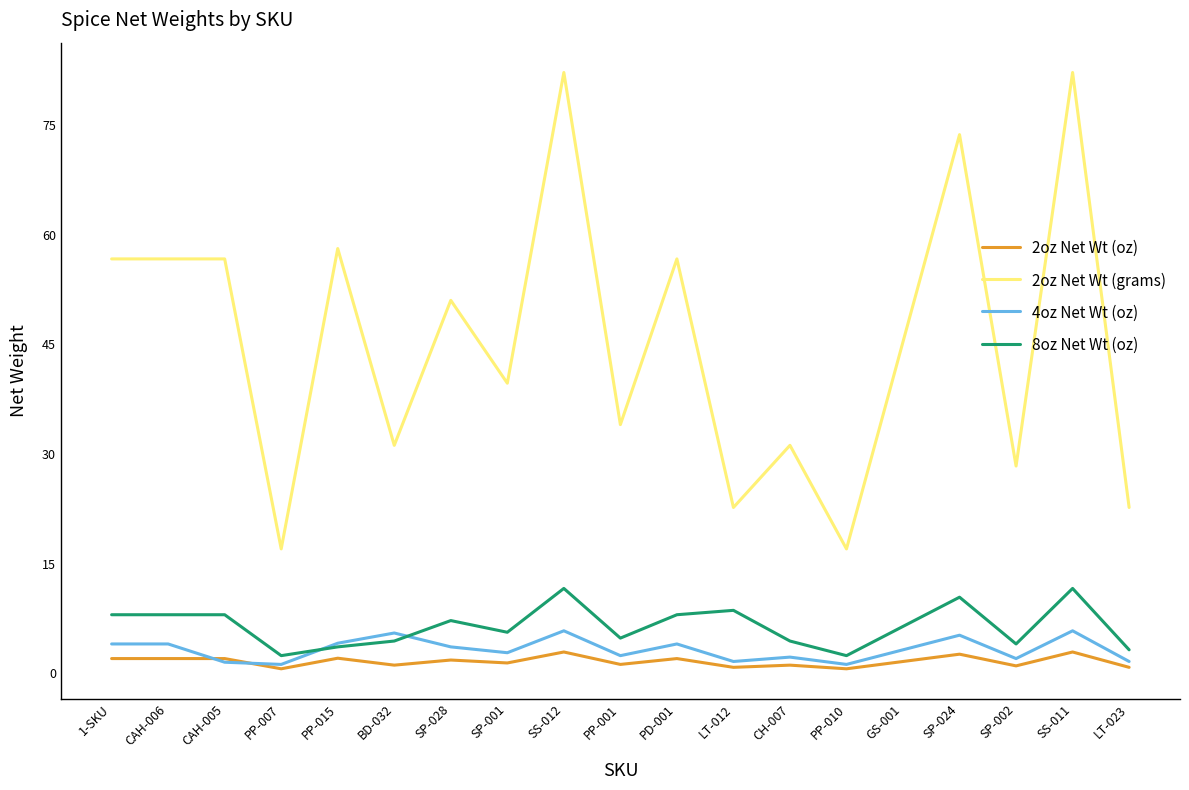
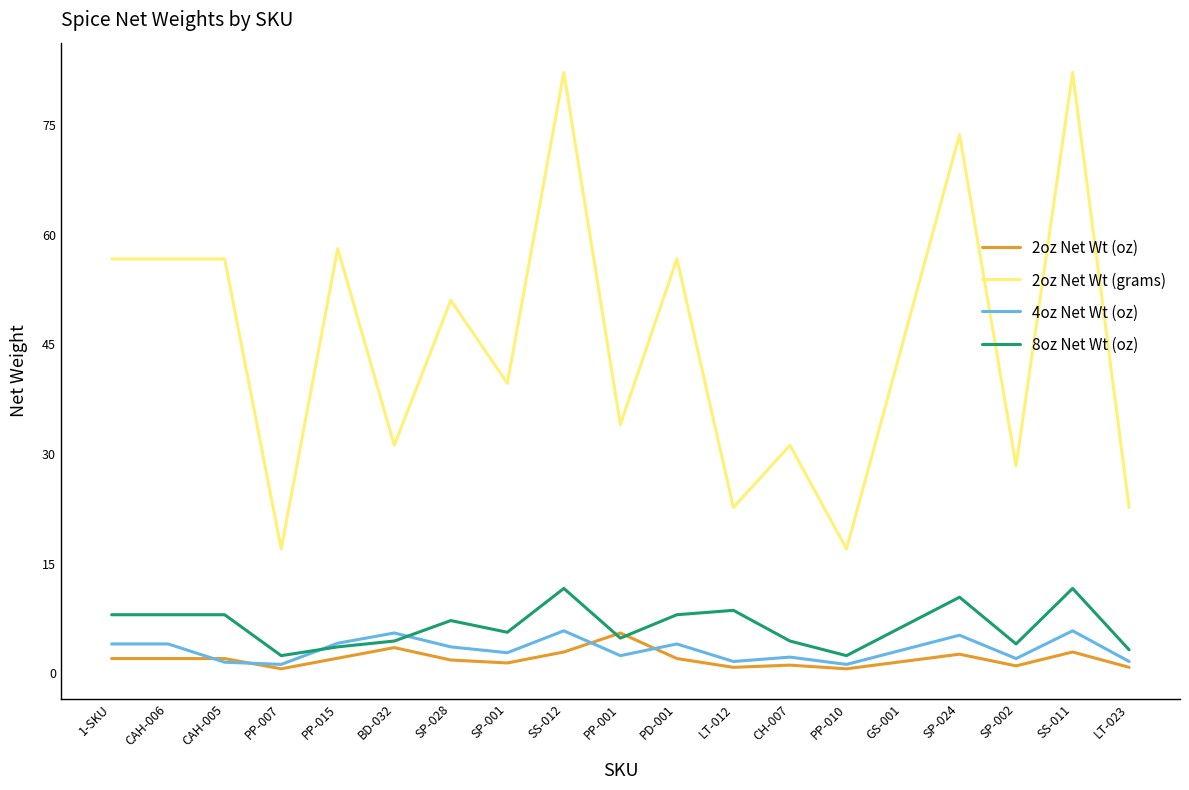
2oz Net Wt (oz), BD-032: 1 -> 4
2oz Net Wt (oz), PP-001: 1 -> 6
